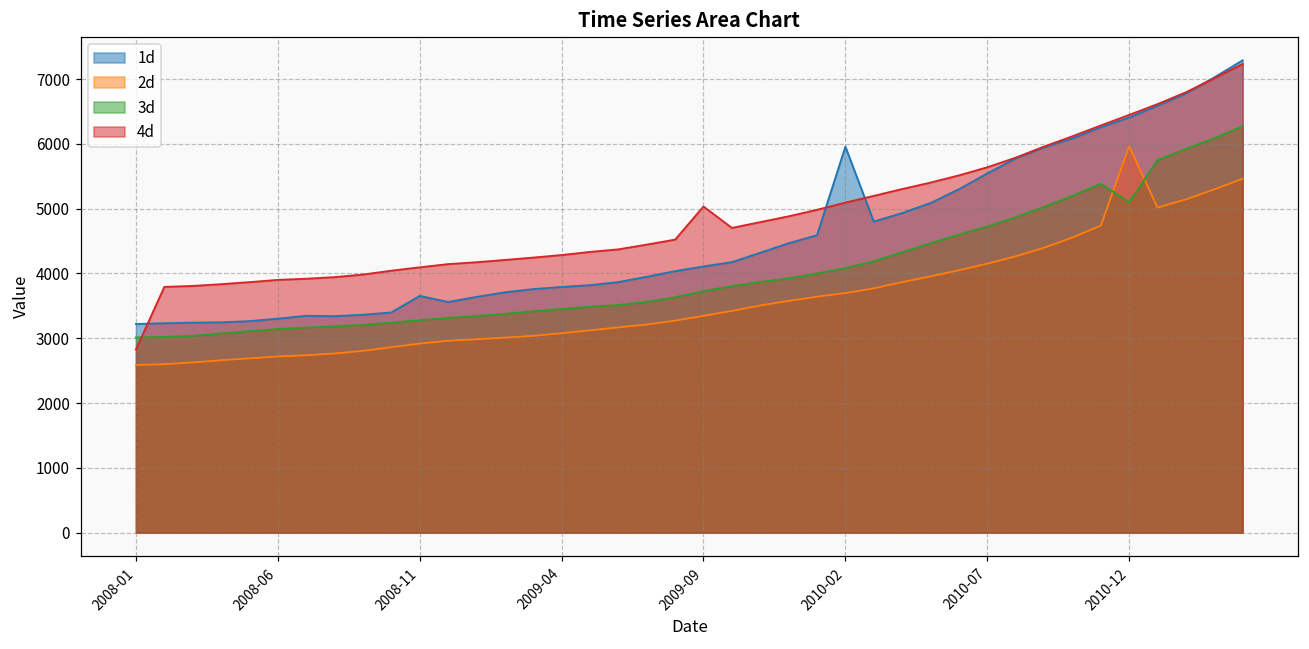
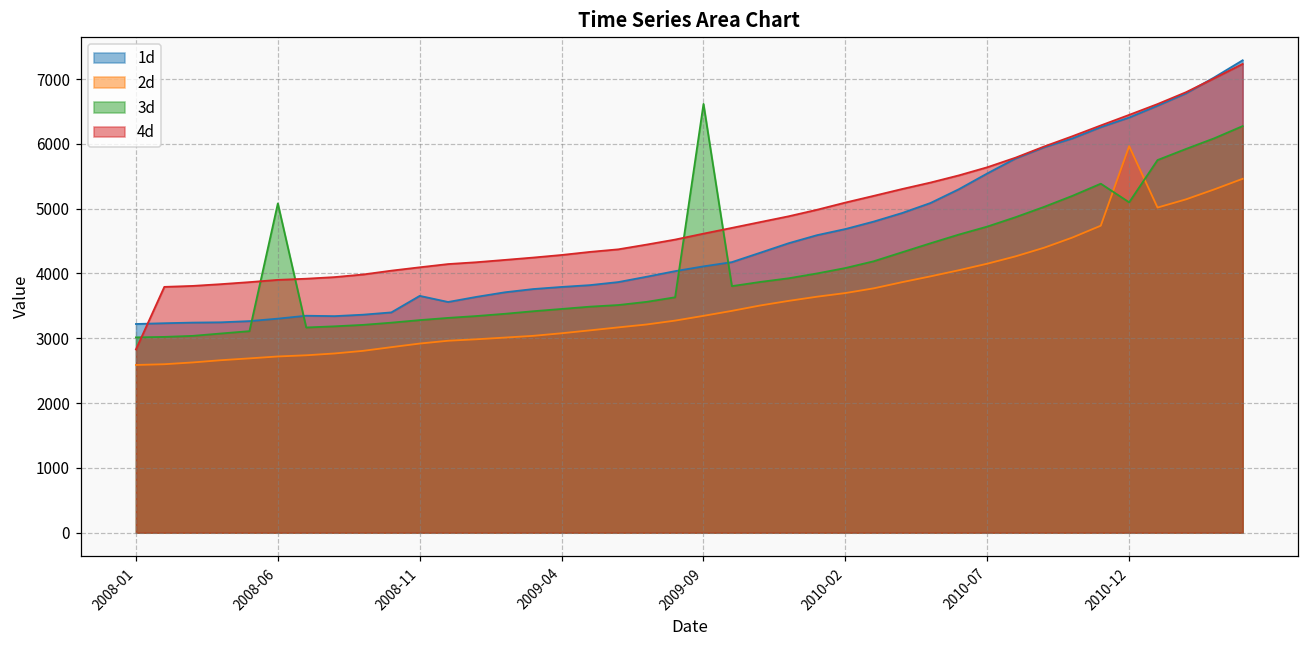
3d, 2008-06: 3100 -> 5100
3d, 2009-09: 3700 -> 6600
4d, 2009-09: 5000 -> 4600
1d, 2010-02: 6000 -> 4700
